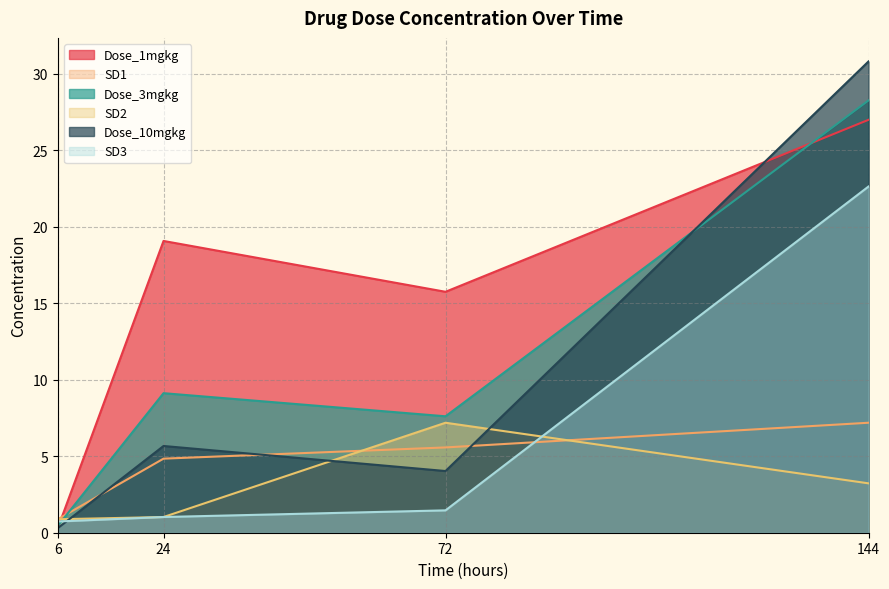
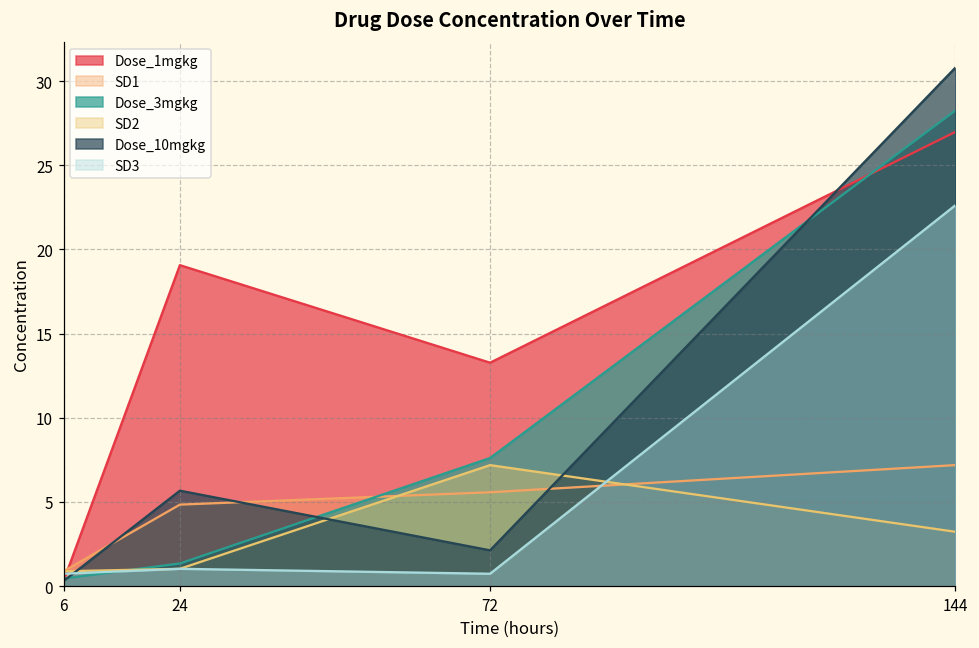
Dose_3mgkg, 24: 9.1 -> 1.3
Dose_1mgkg, 72: 15.7 -> 13.3
Dose_10mgkg, 72: 4.0 -> 2.1
SD3, 72: 1.5 -> 0.7
